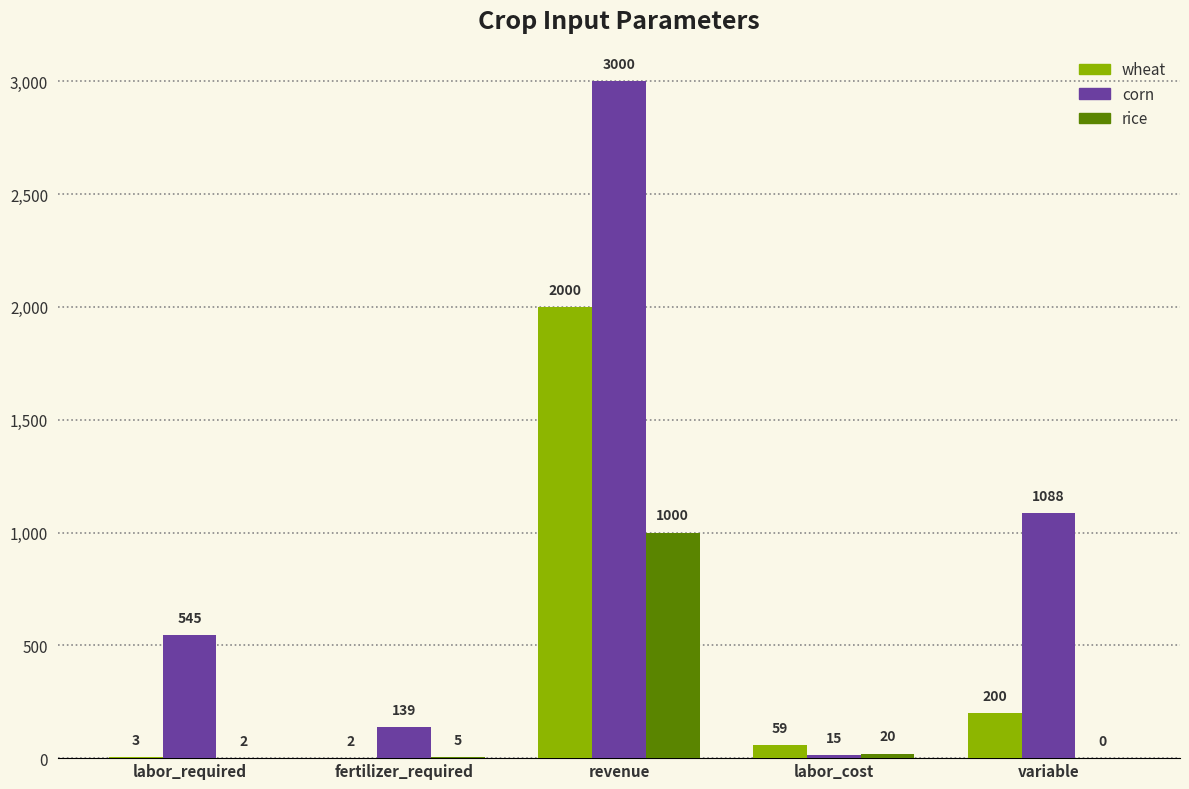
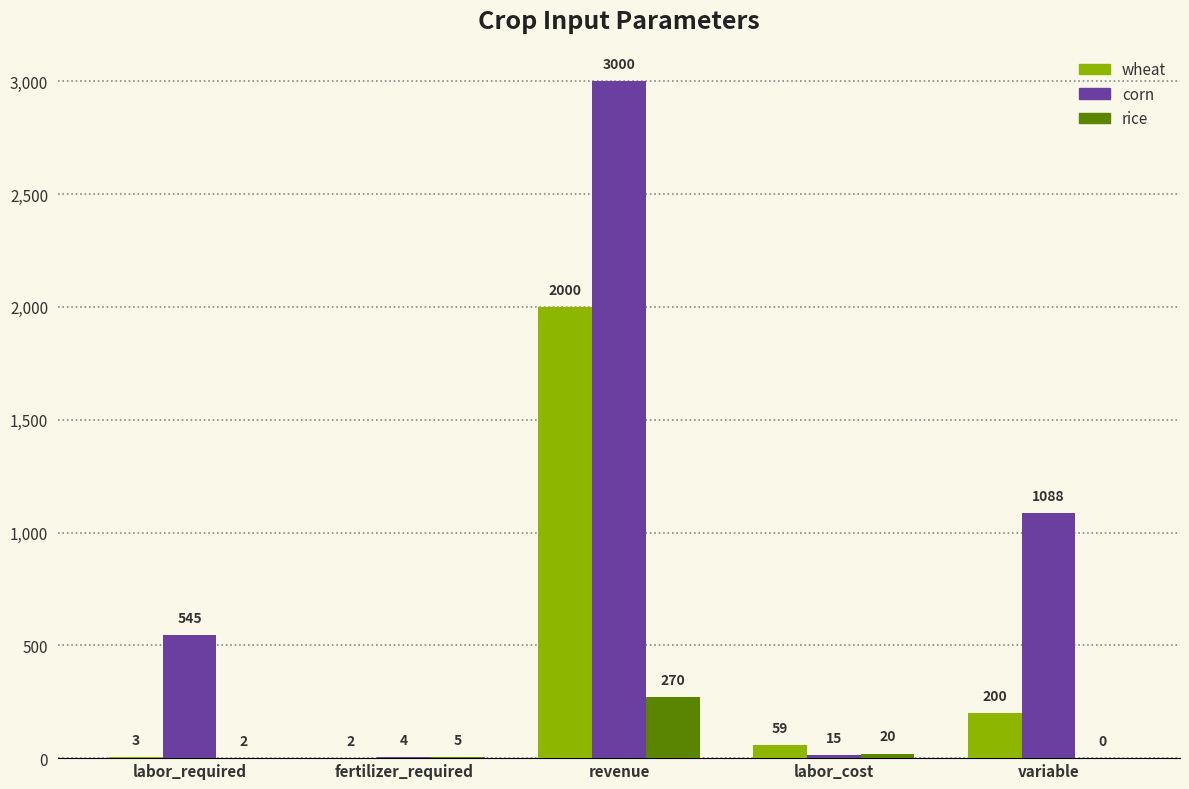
corn, fertilizer_required: 139 -> 4
rice, revenue: 1000 -> 270
